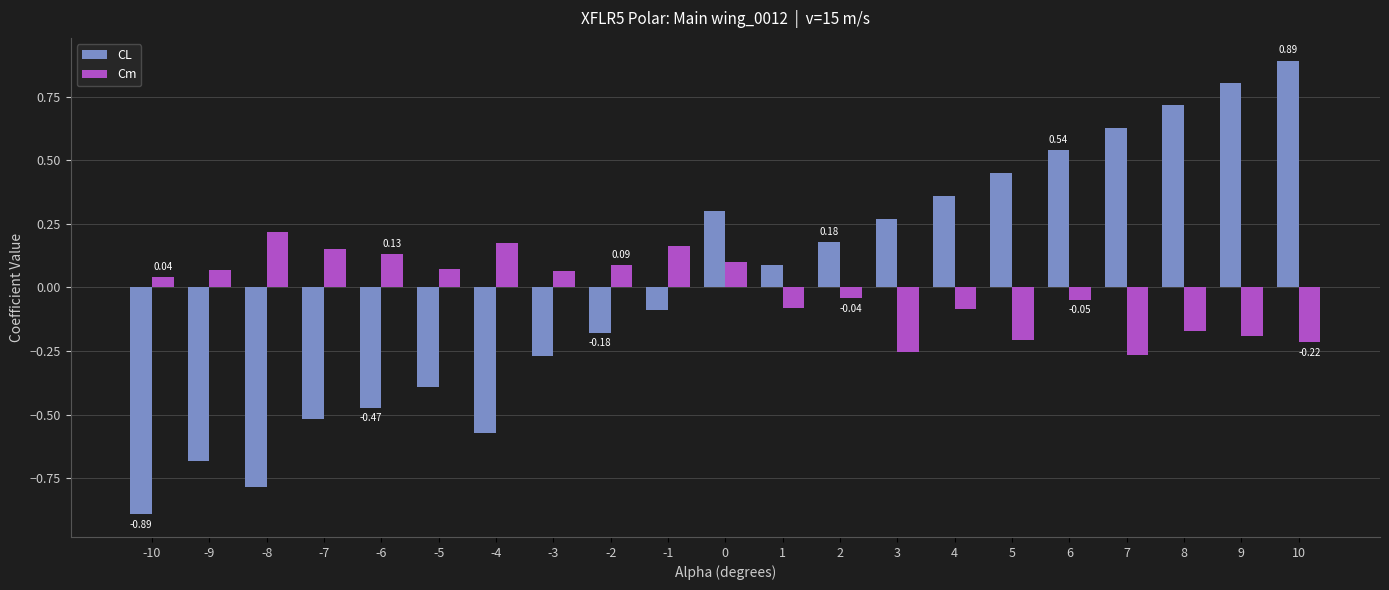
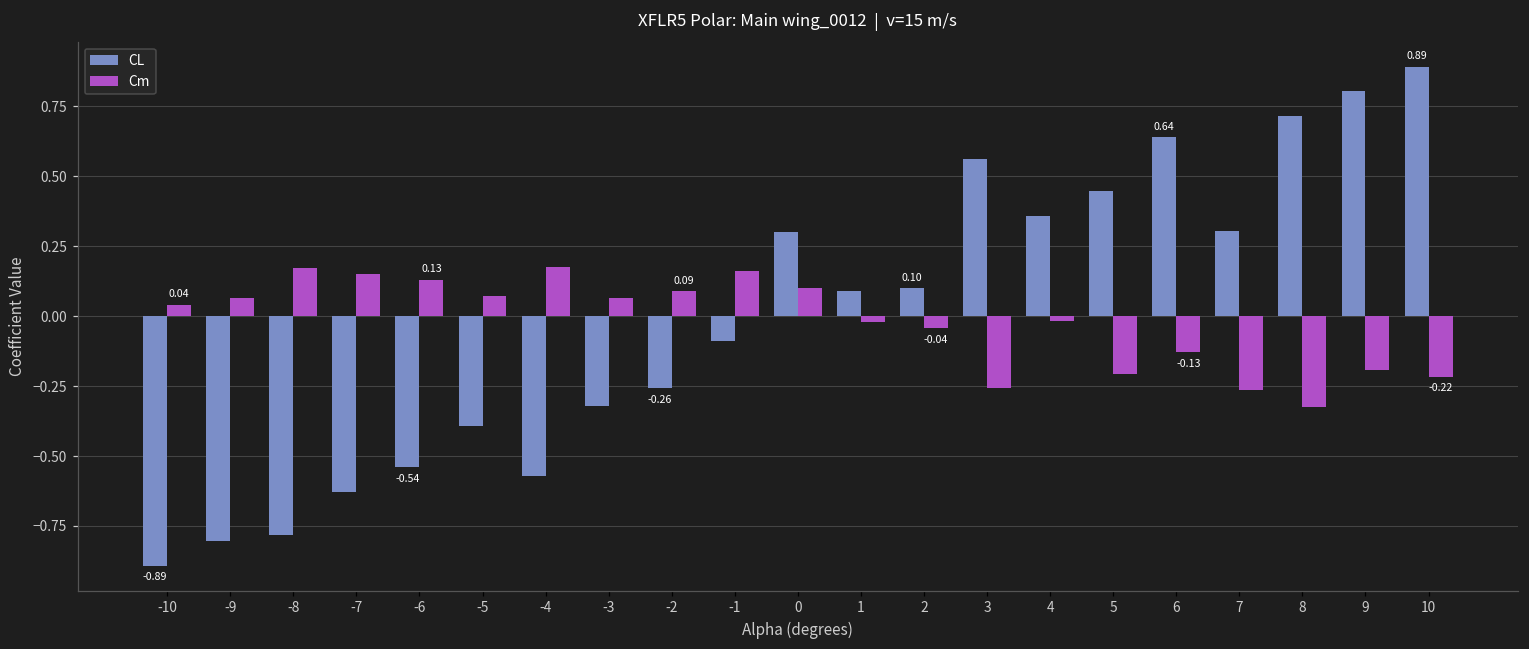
CL, -9: -0.68 -> -0.80
Cm, -8: 0.22 -> 0.17
CL, -7: -0.52 -> -0.63
CL, -6: -0.47 -> -0.54
CL, -3: -0.27 -> -0.32
CL, -2: -0.18 -> -0.26
Cm, 1: -0.08 -> -0.02
CL, 2: 0.18 -> 0.10
CL, 3: 0.27 -> 0.56
Cm, 4: -0.09 -> -0.02
CL, 6: 0.54 -> 0.64
Cm, 6: -0.05 -> -0.13
CL, 7: 0.63 -> 0.30
Cm, 8: -0.17 -> -0.33
